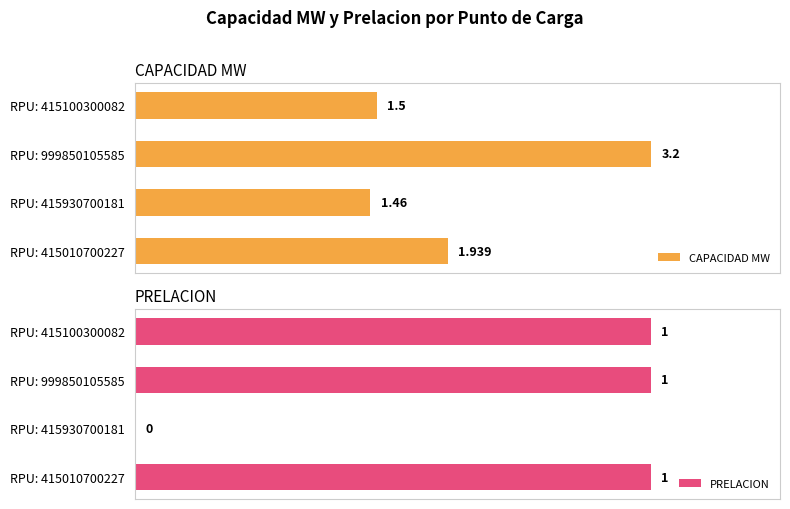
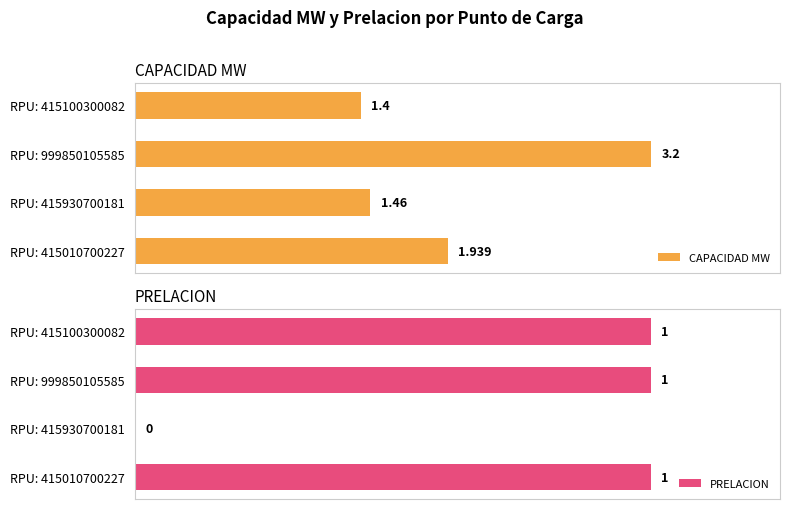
CAPACIDAD MW, RPU: 415100300082: 1.5 -> 1.4
